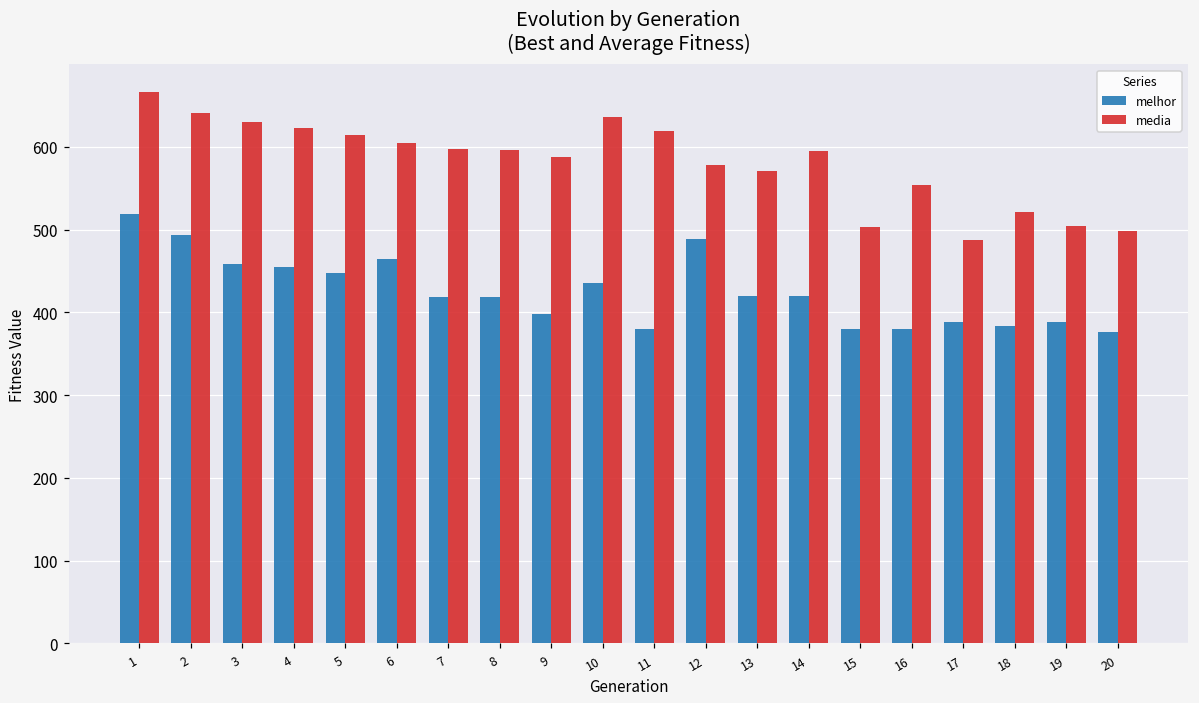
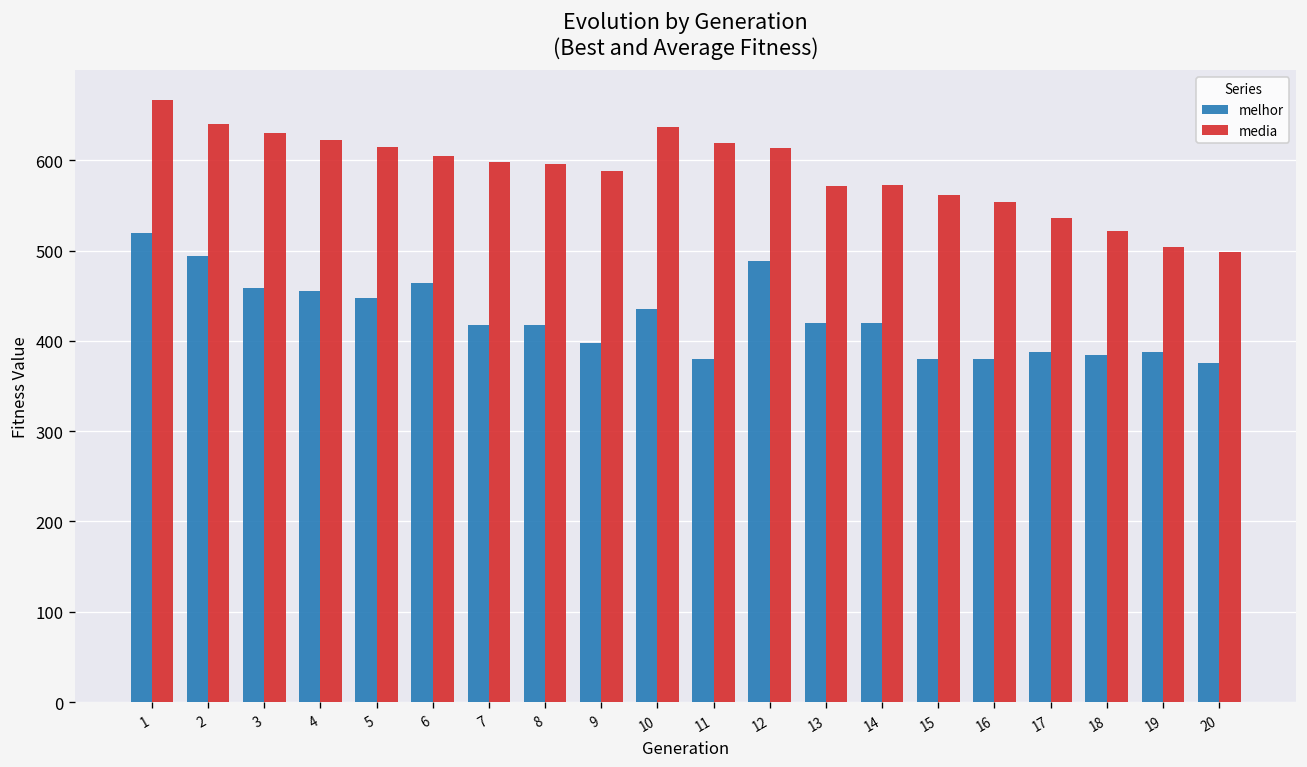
media, 12: 580 -> 610
media, 14: 600 -> 570
media, 15: 500 -> 560
media, 17: 490 -> 540
